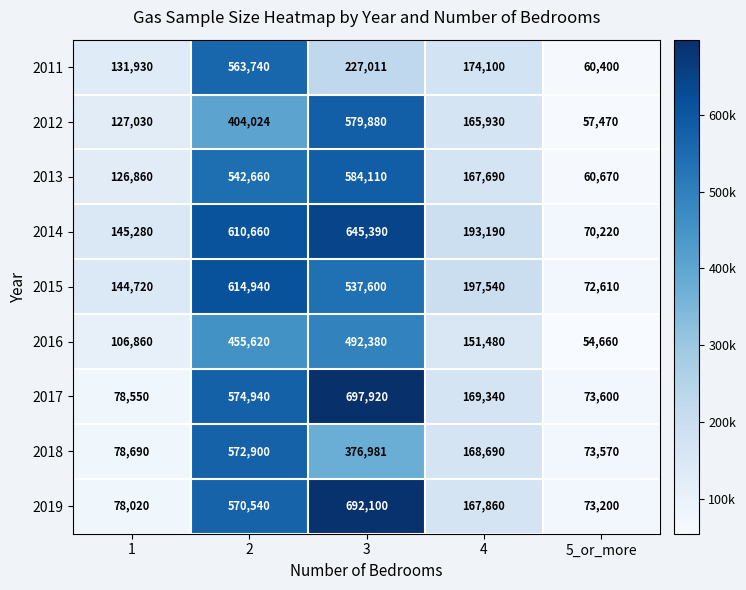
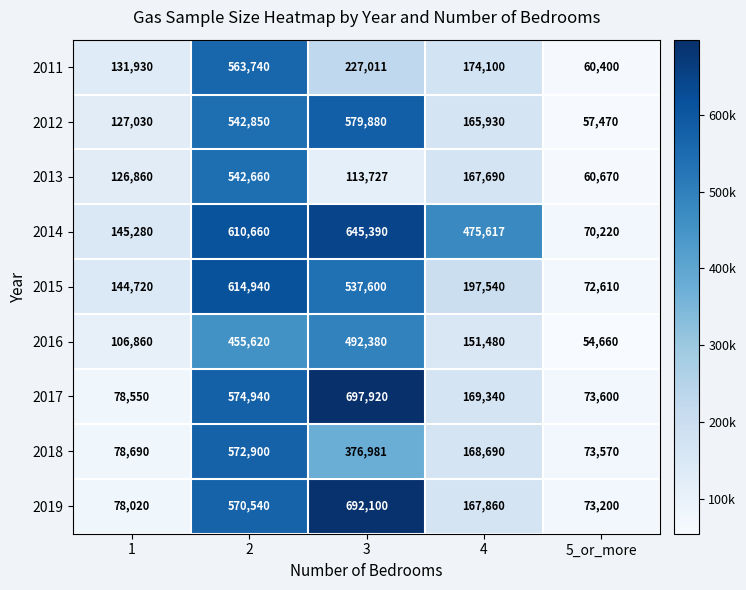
2012, 2: 404,024 -> 542,850
2013, 3: 584,110 -> 113,727
2014, 4: 193,190 -> 475,617
